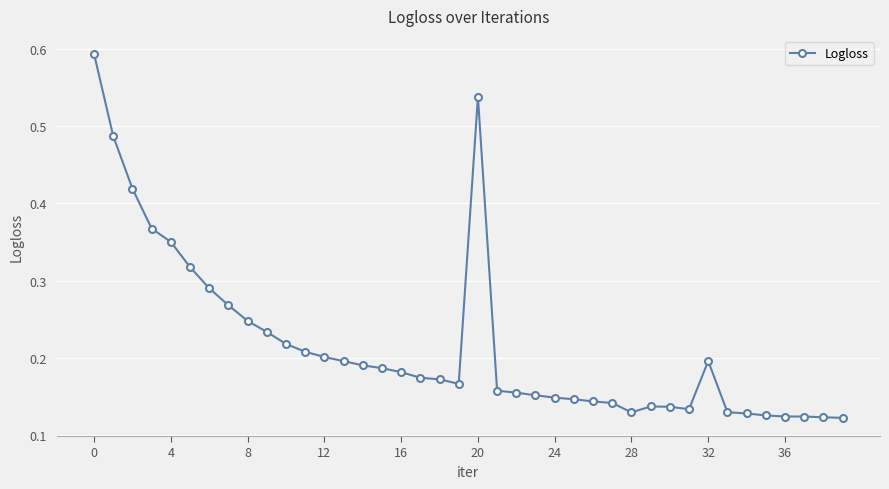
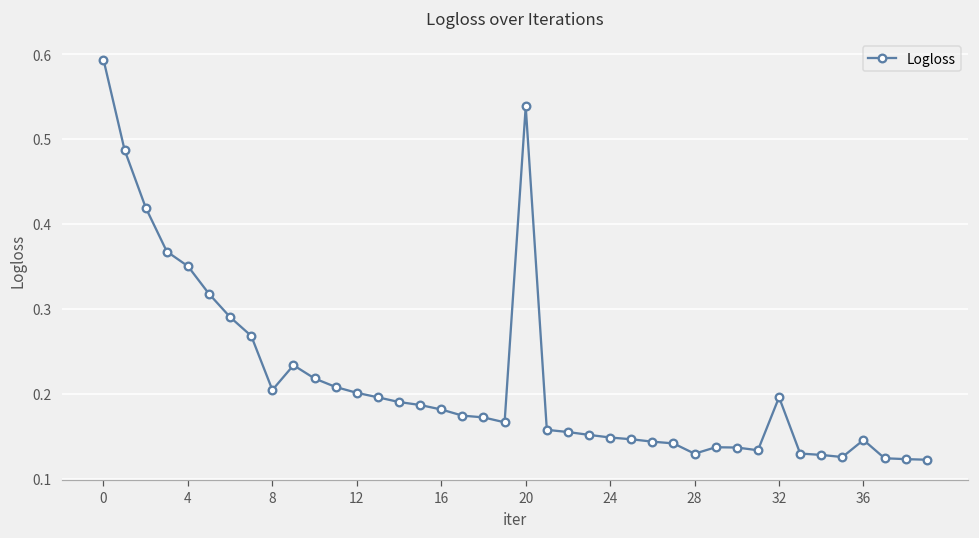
8: 0.25 -> 0.20
36: 0.12 -> 0.15
